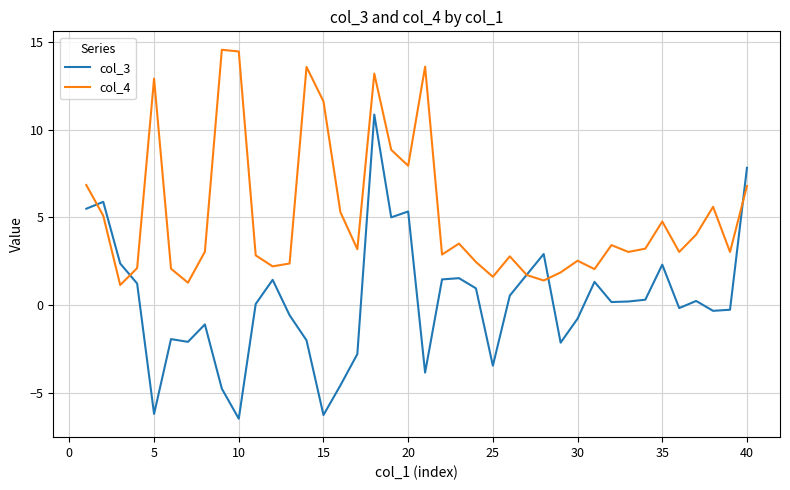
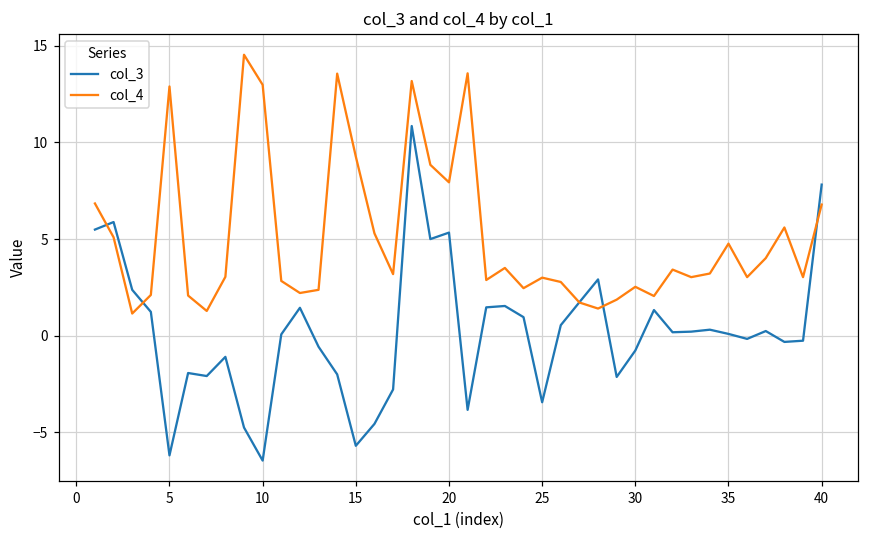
col_4, 10: 14.4 -> 13.0
col_3, 15: -6.2 -> -5.7
col_4, 15: 11.6 -> 9.3
col_4, 25: 1.6 -> 3.0
col_3, 35: 2.3 -> 0.1
